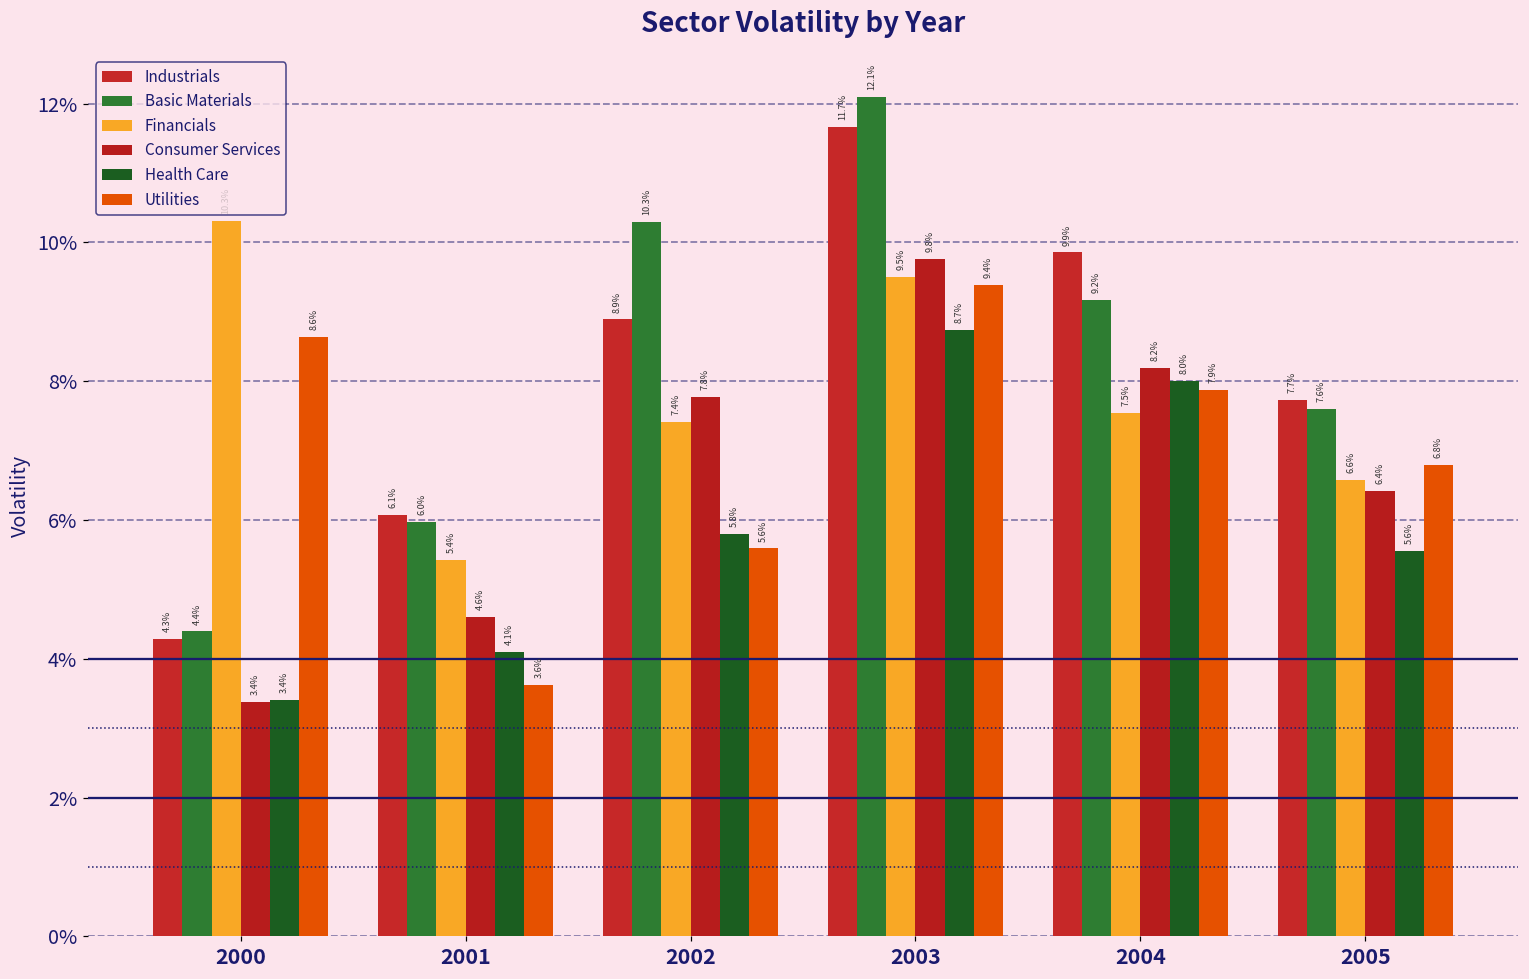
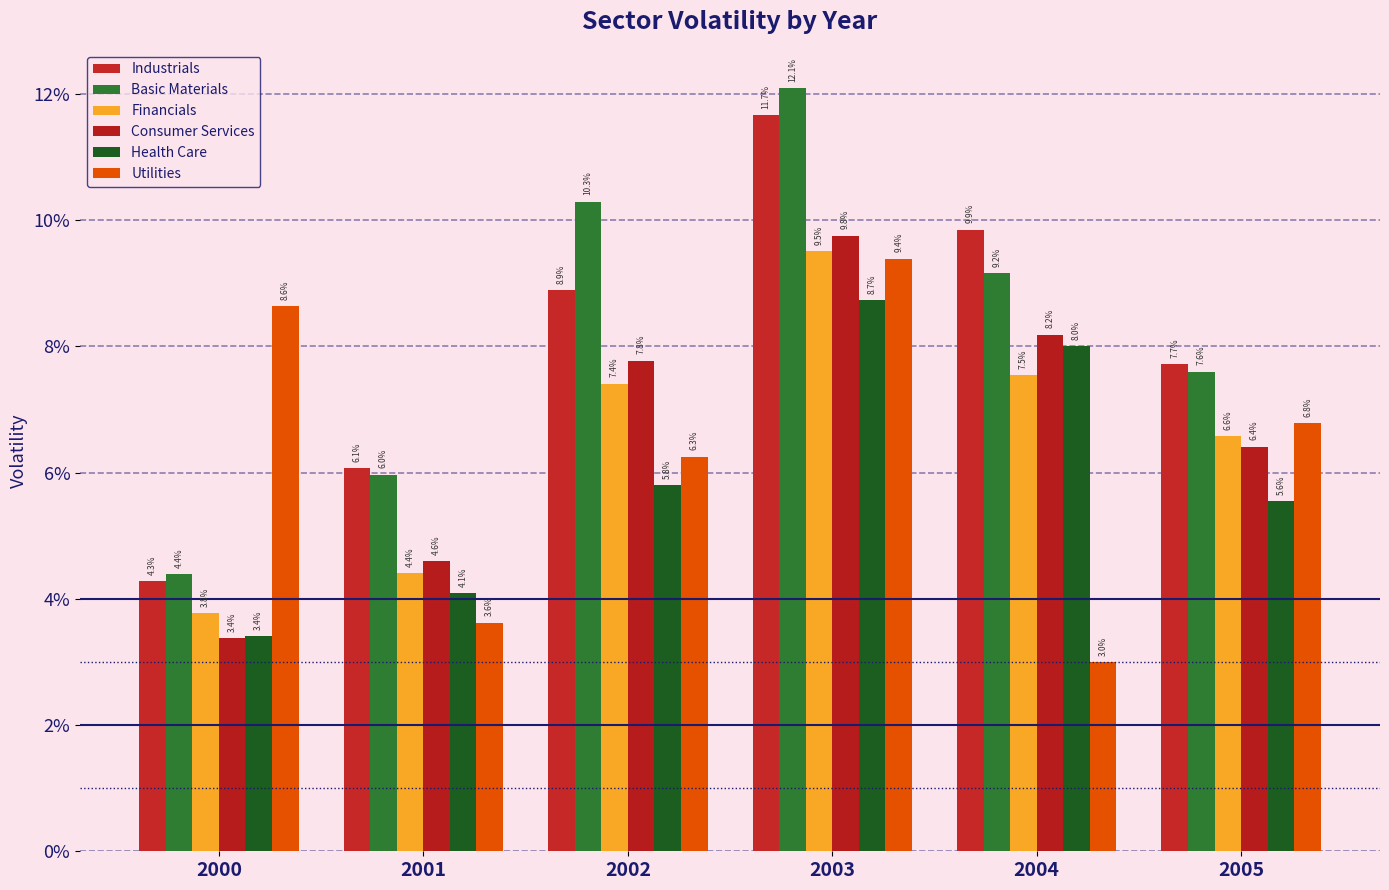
Financials, 2000: 10.3% -> 3.8%
Financials, 2001: 5.4% -> 4.4%
Utilities, 2002: 5.6% -> 6.3%
Utilities, 2004: 7.9% -> 3.0%
